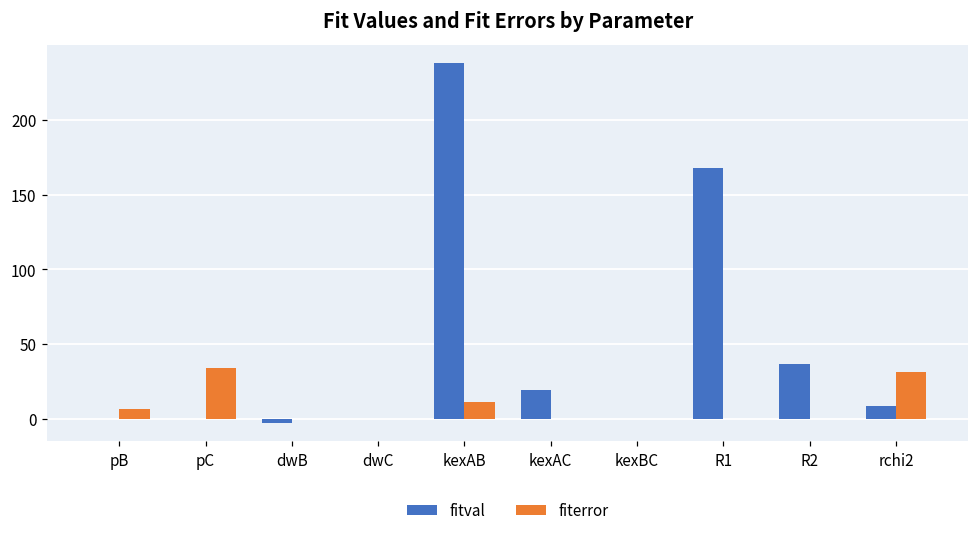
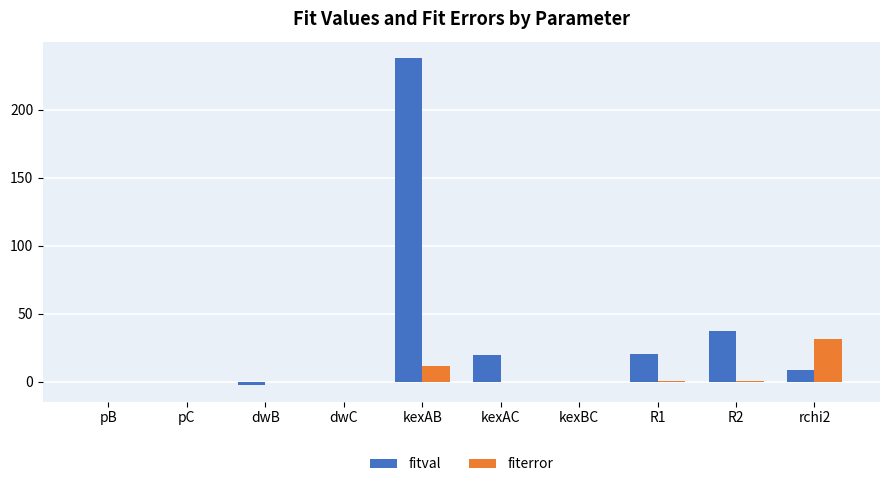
fiterror, pB: 7 -> 0
fiterror, pC: 34 -> 0
fitval, R1: 168 -> 20
